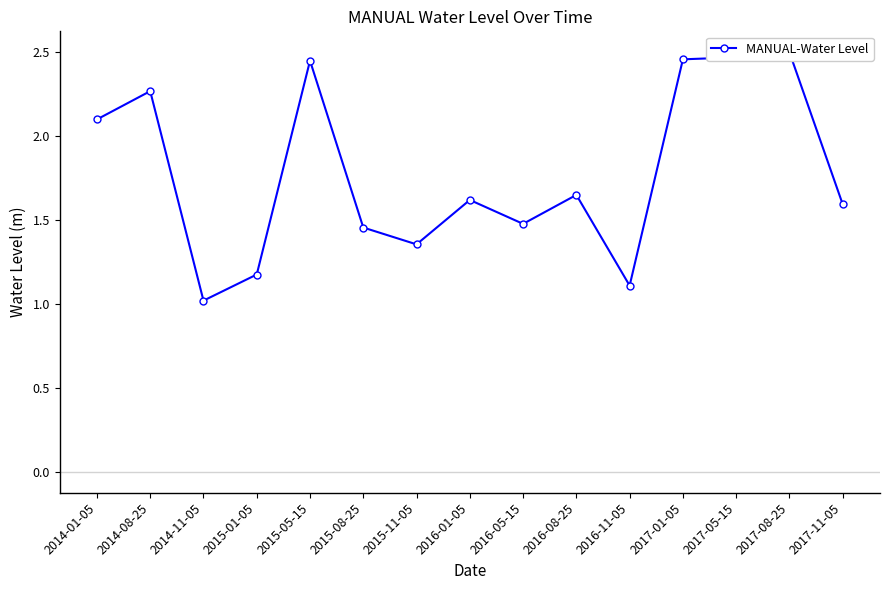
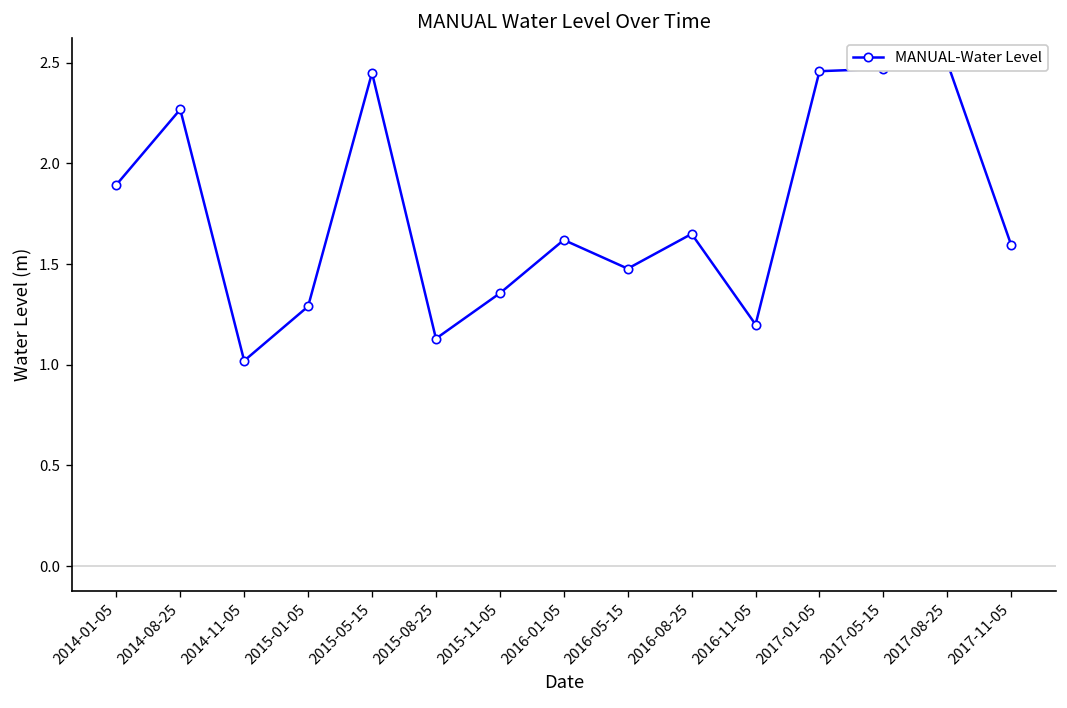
2014-01-05: 2.10 -> 1.89
2015-01-05: 1.18 -> 1.29
2015-08-25: 1.46 -> 1.13
2016-11-05: 1.11 -> 1.20
